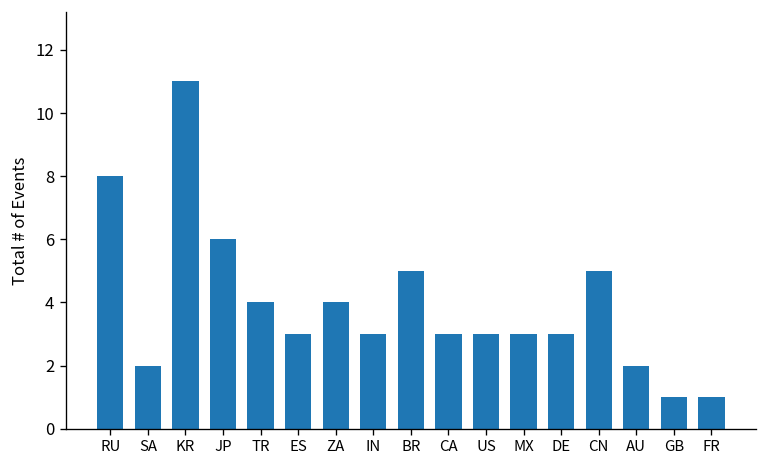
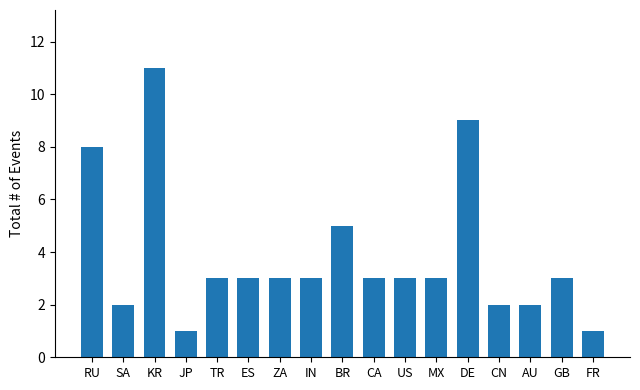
JP: 6 -> 1
TR: 4 -> 3
ZA: 4 -> 3
DE: 3 -> 9
CN: 5 -> 2
GB: 1 -> 3
